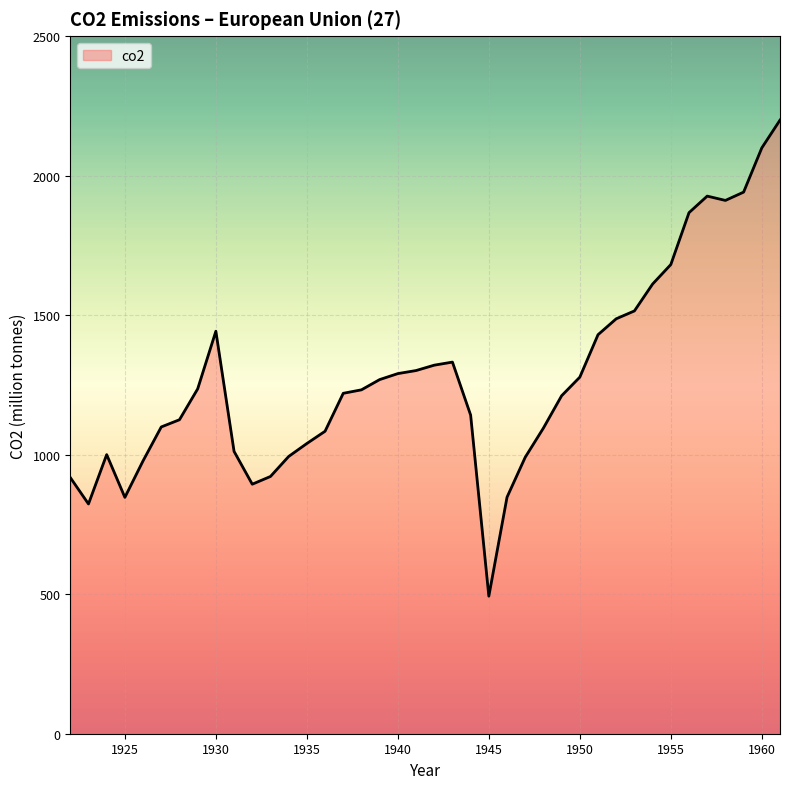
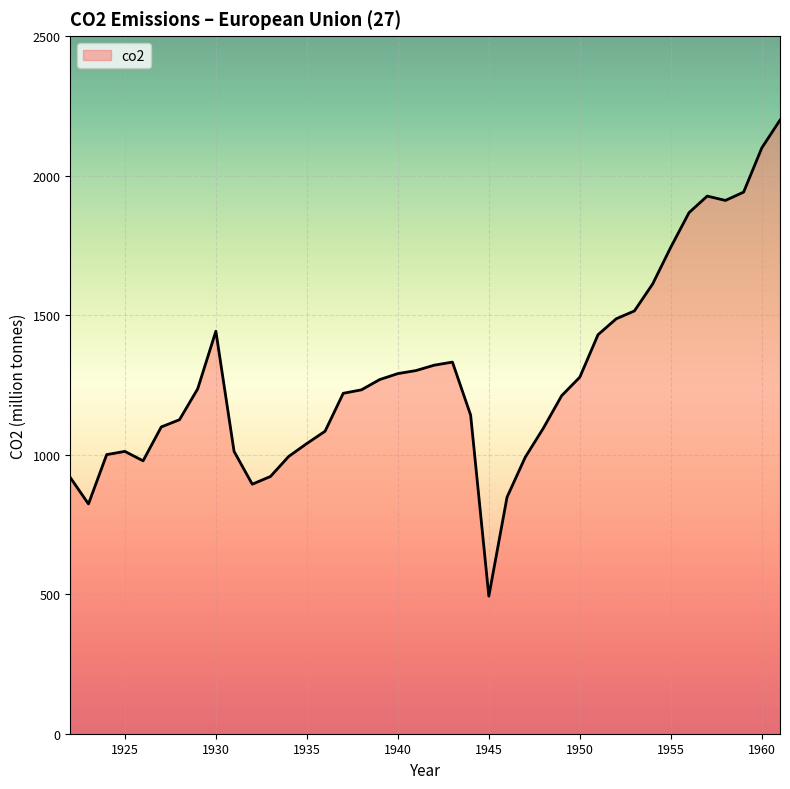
1925: 850 -> 1010
1955: 1680 -> 1740
